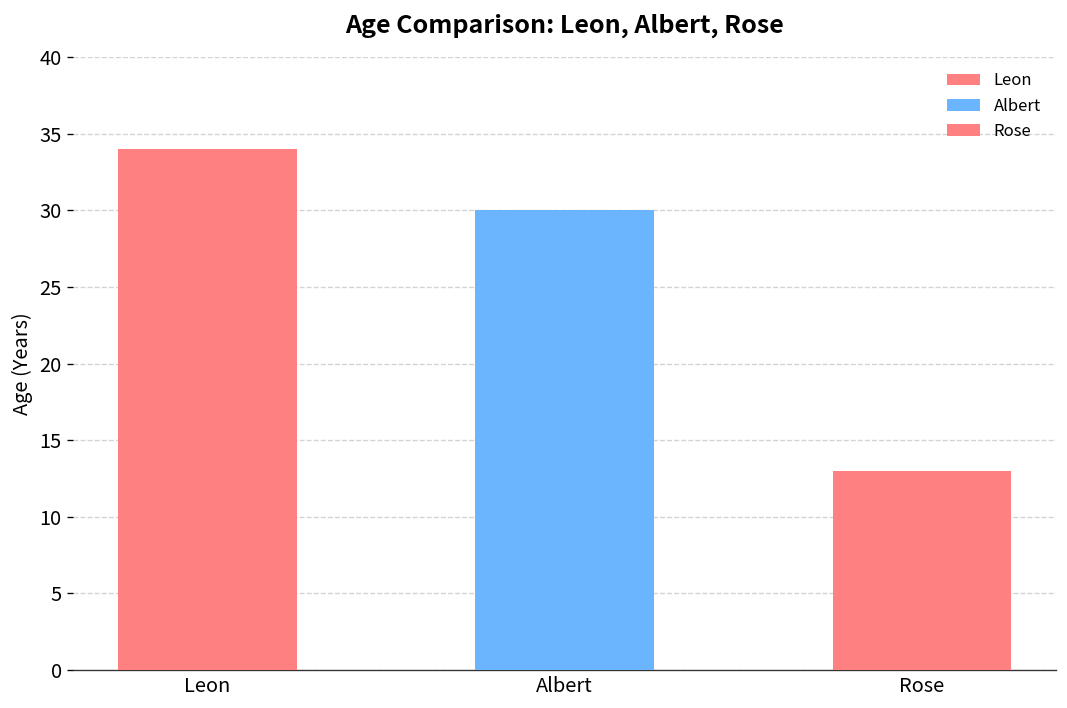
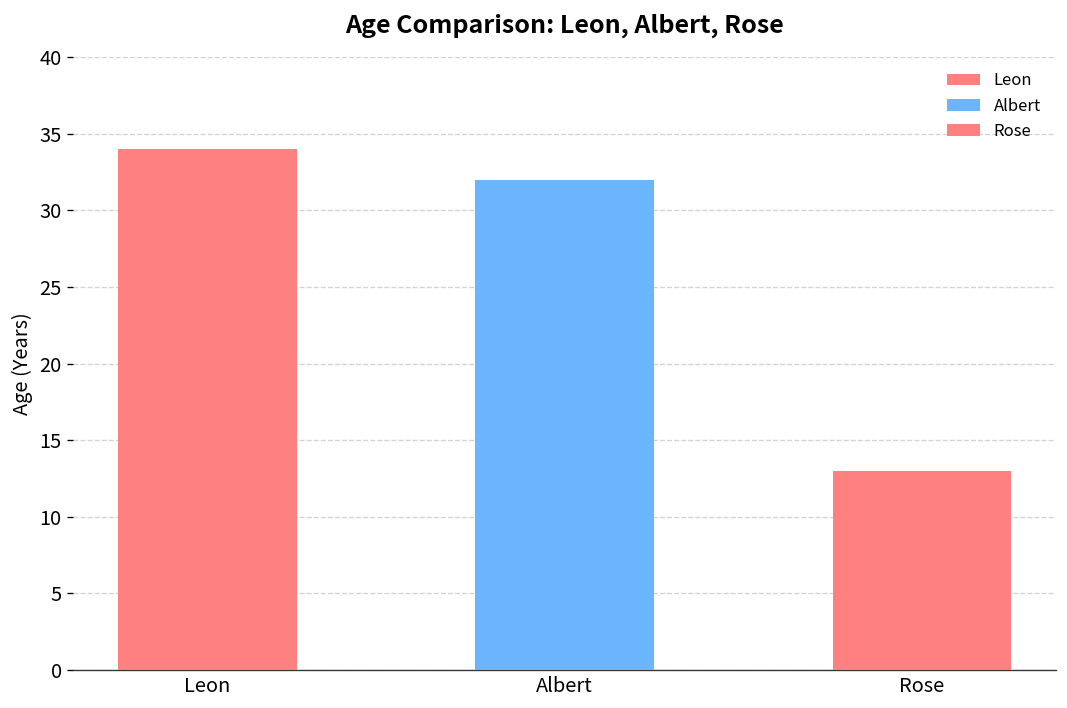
Albert: 30 -> 32
